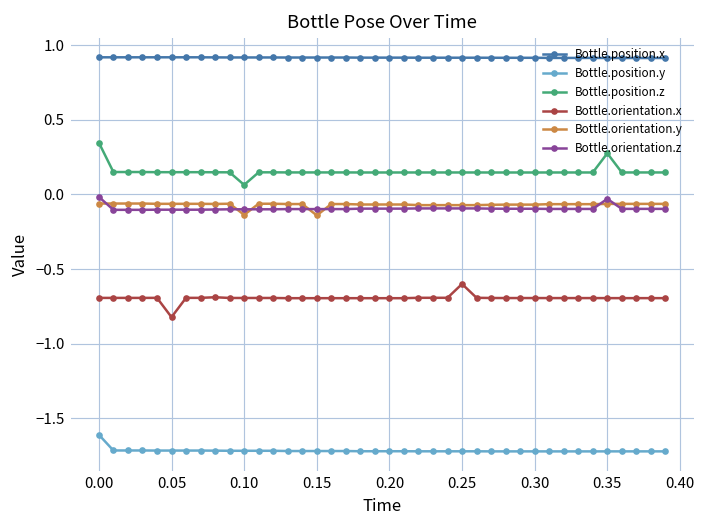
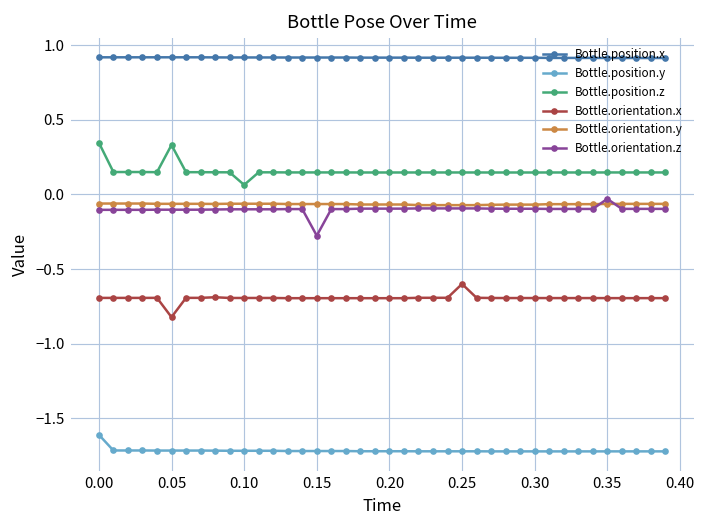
Bottle.orientation.z, 0.00: -0.02 -> -0.10
Bottle.position.z, 0.05: 0.15 -> 0.33
Bottle.orientation.y, 0.10: -0.14 -> -0.06
Bottle.orientation.y, 0.15: -0.14 -> -0.06
Bottle.orientation.z, 0.15: -0.10 -> -0.28
Bottle.position.z, 0.35: 0.27 -> 0.15
